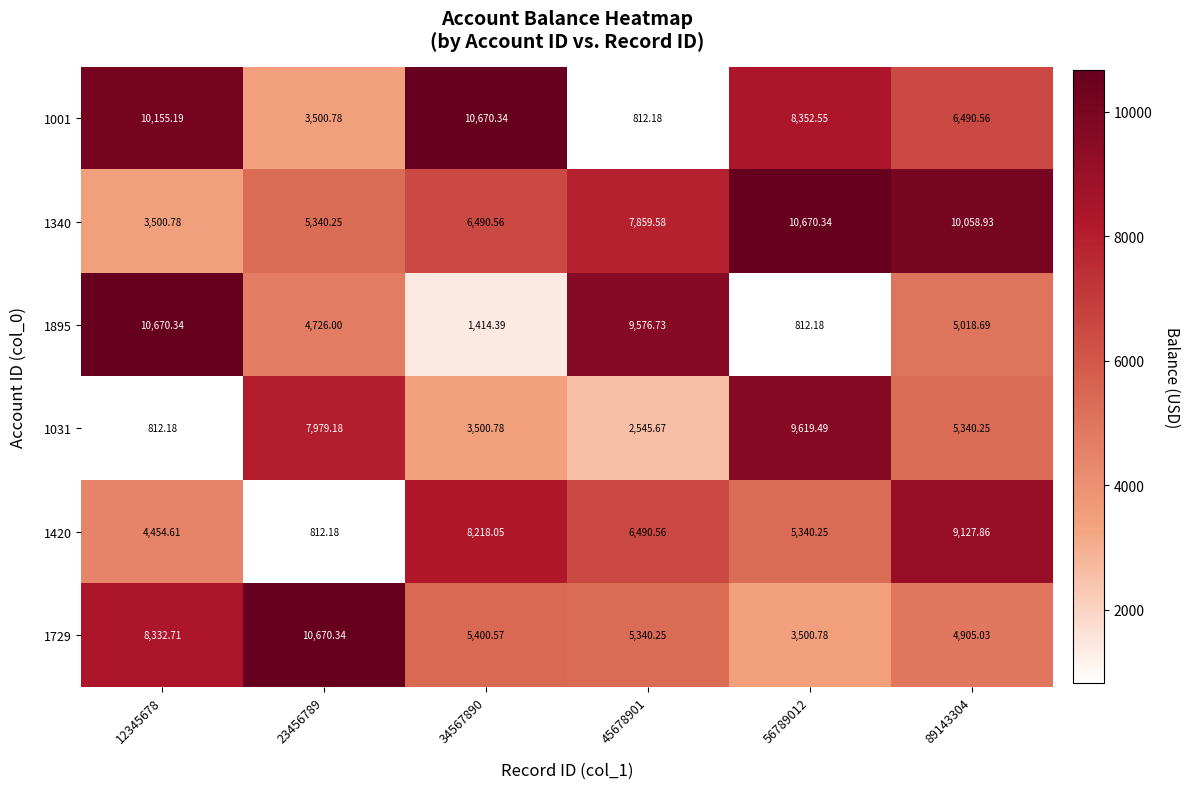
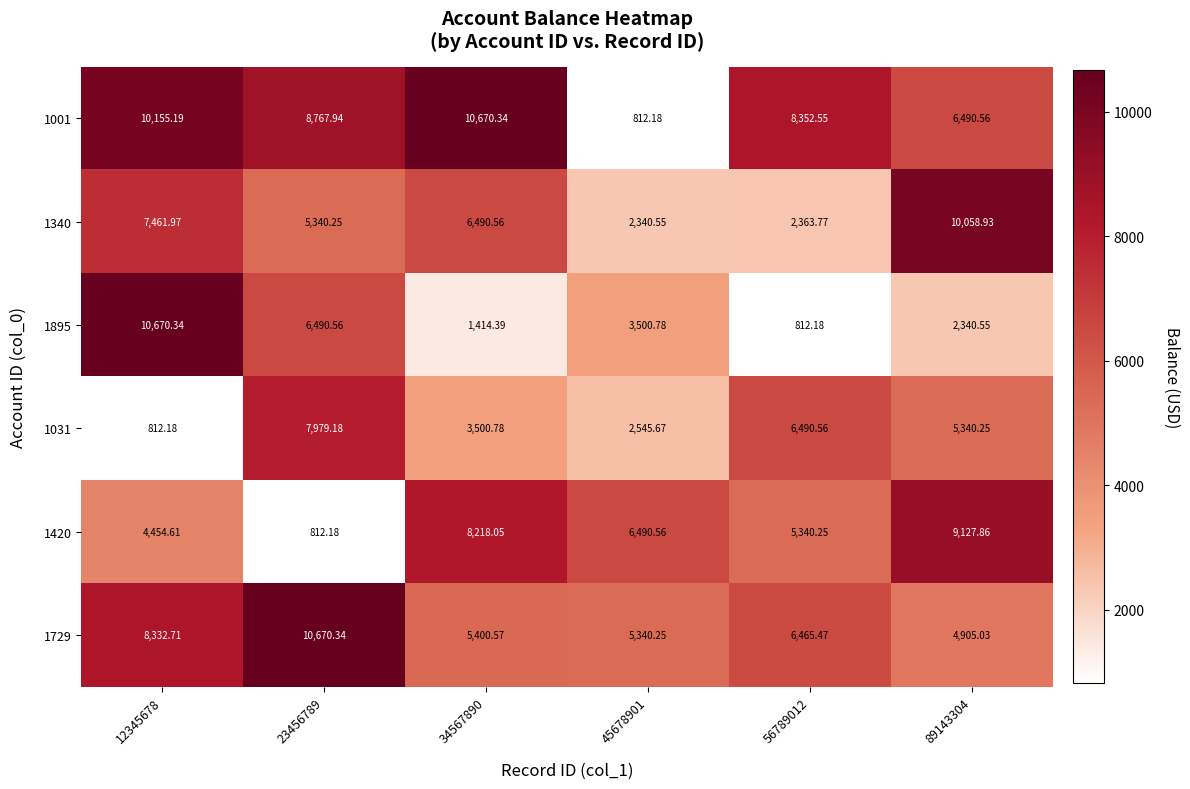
1001, 23456789: 3,500.78 -> 8,767.94
1340, 12345678: 3,500.78 -> 7,461.97
1340, 45678901: 7,859.58 -> 2,340.55
1340, 56789012: 10,670.34 -> 2,363.77
1895, 23456789: 4,726.00 -> 6,490.56
1895, 45678901: 9,576.73 -> 3,500.78
1895, 89143304: 5,018.69 -> 2,340.55
1031, 56789012: 9,619.49 -> 6,490.56
1729, 56789012: 3,500.78 -> 6,465.47
